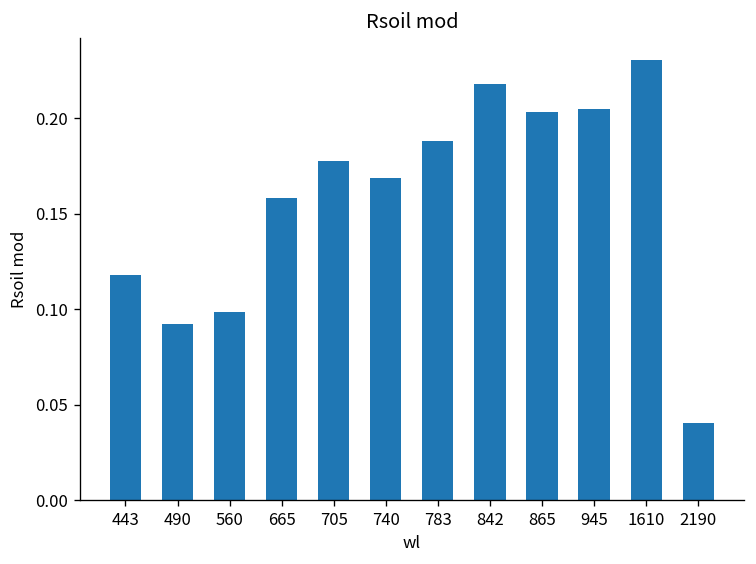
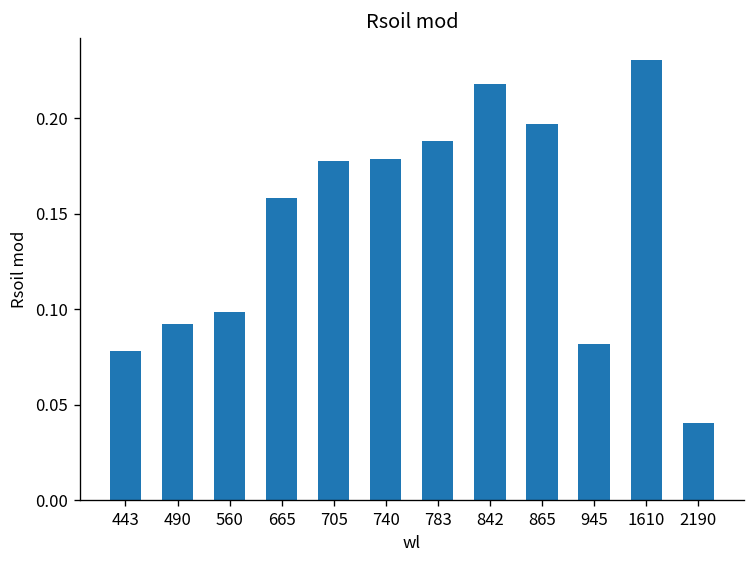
443: 0.118 -> 0.078
740: 0.168 -> 0.179
865: 0.203 -> 0.197
945: 0.205 -> 0.082
